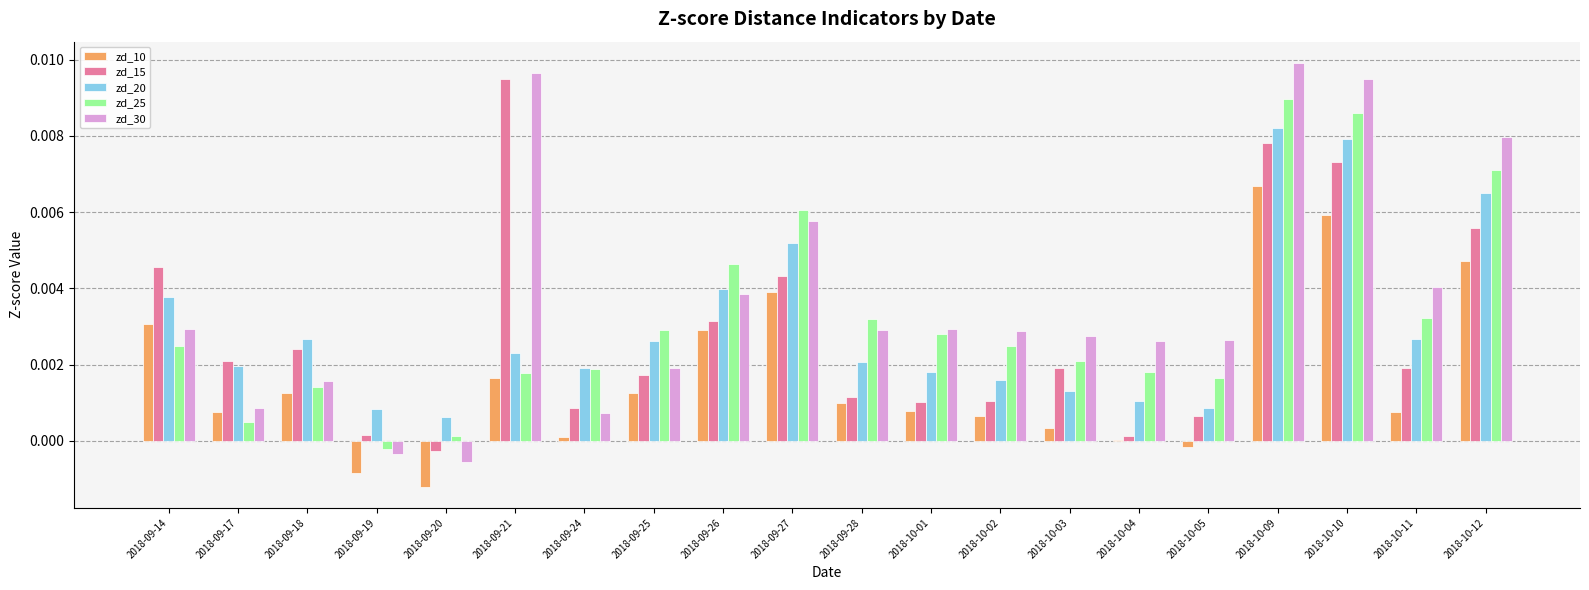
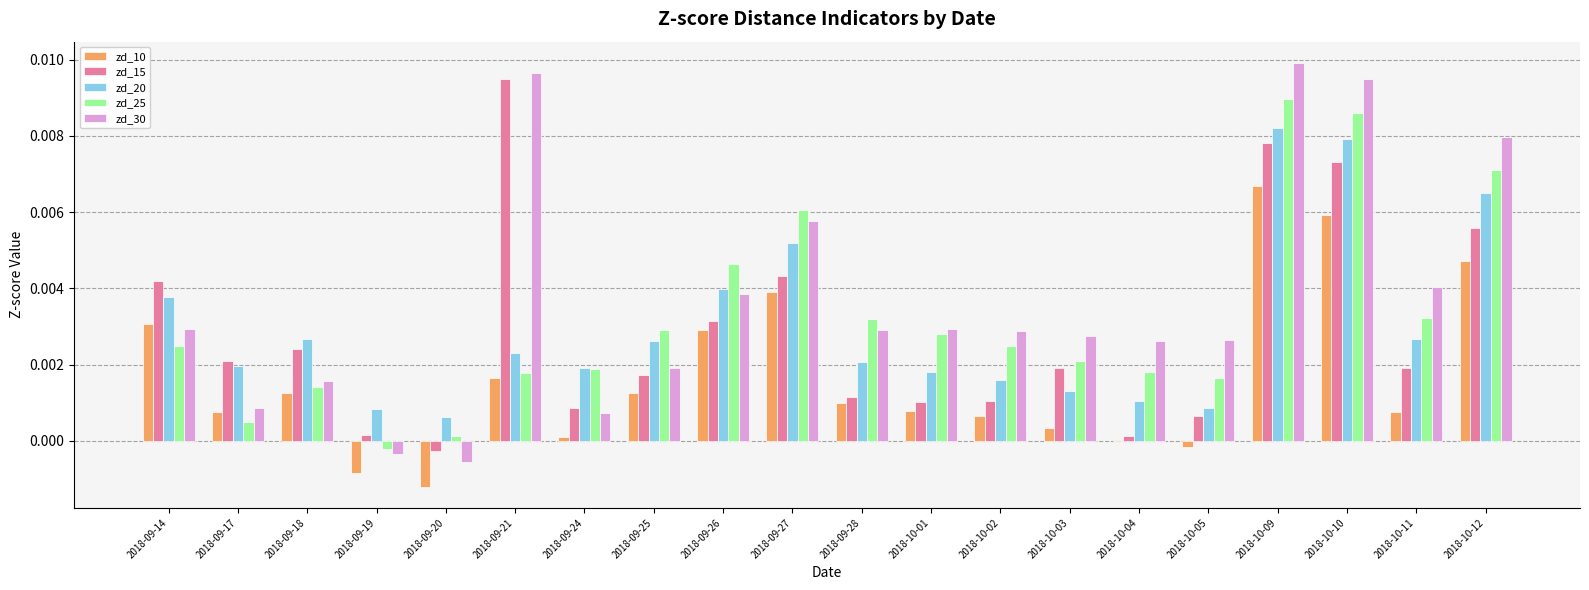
zd_15, 2018-09-14: 0.0045 -> 0.0042
